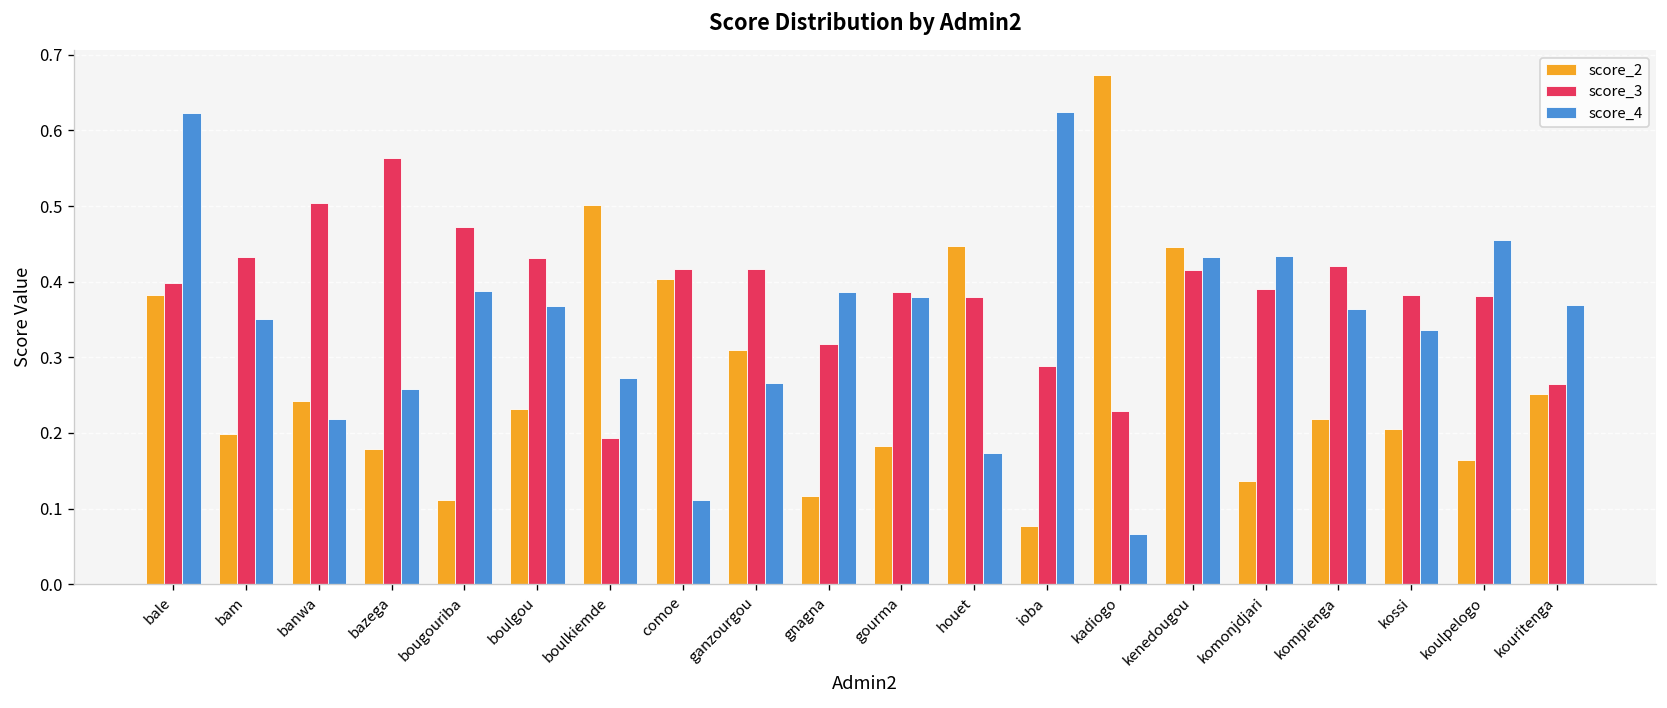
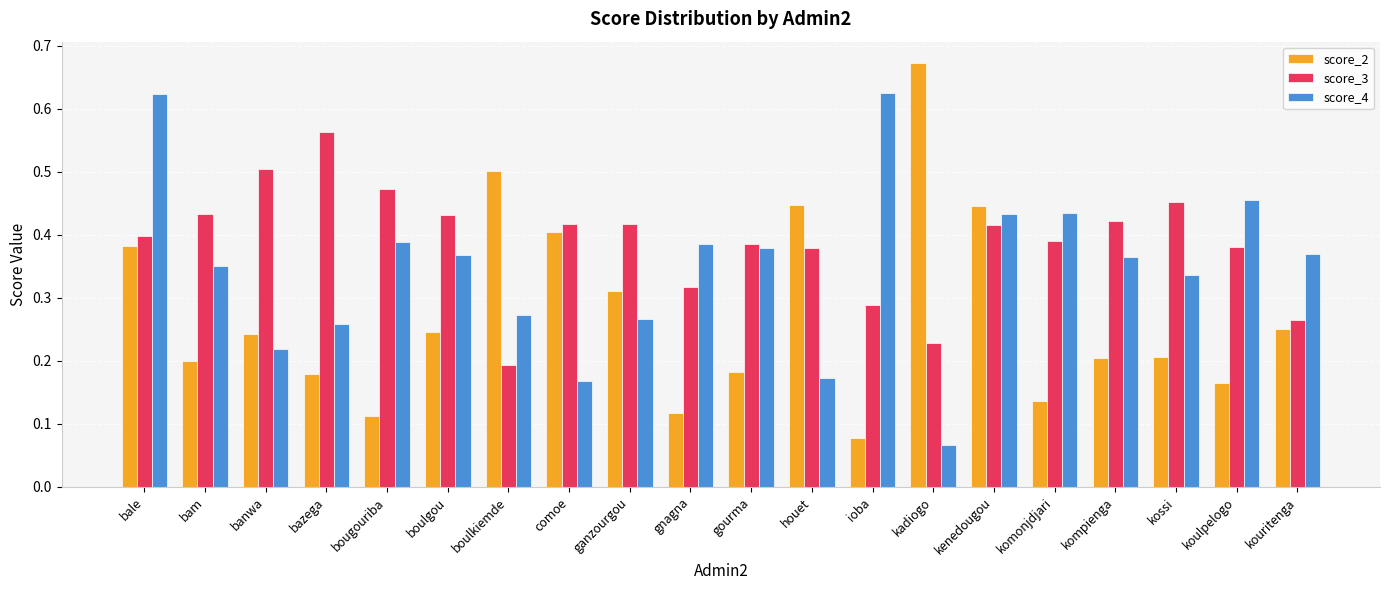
score_2, boulgou: 0.23 -> 0.25
score_4, comoe: 0.11 -> 0.17
score_2, kompienga: 0.22 -> 0.20
score_3, kossi: 0.38 -> 0.45
